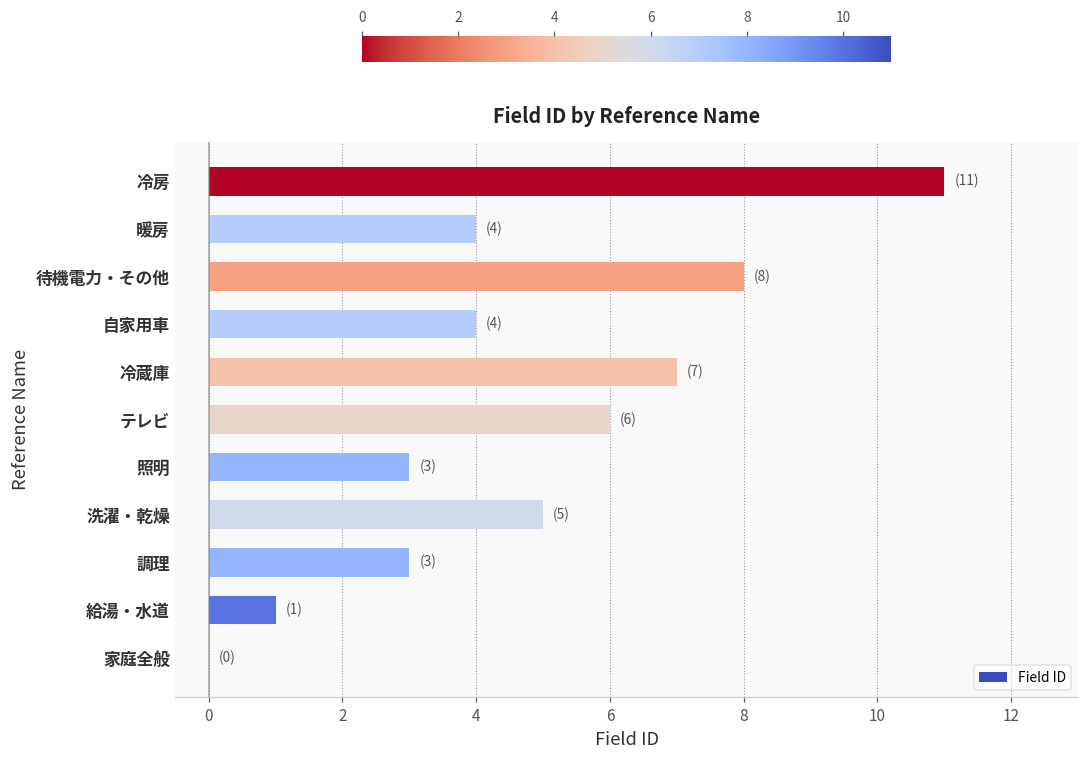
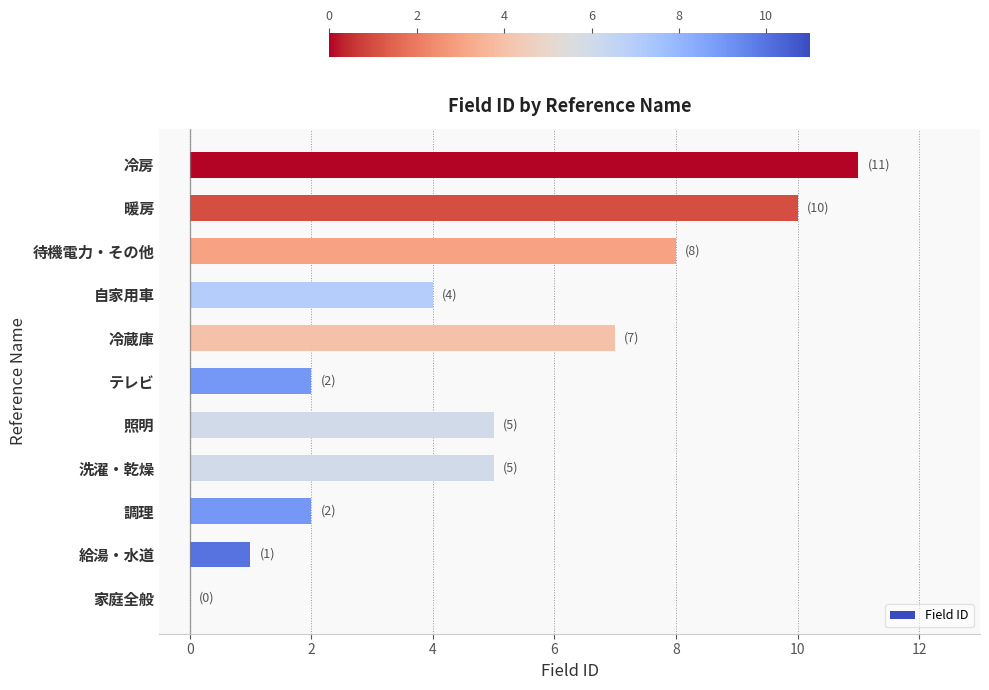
暖房: (4) -> (10)
テレビ: (6) -> (2)
照明: (3) -> (5)
調理: (3) -> (2)
